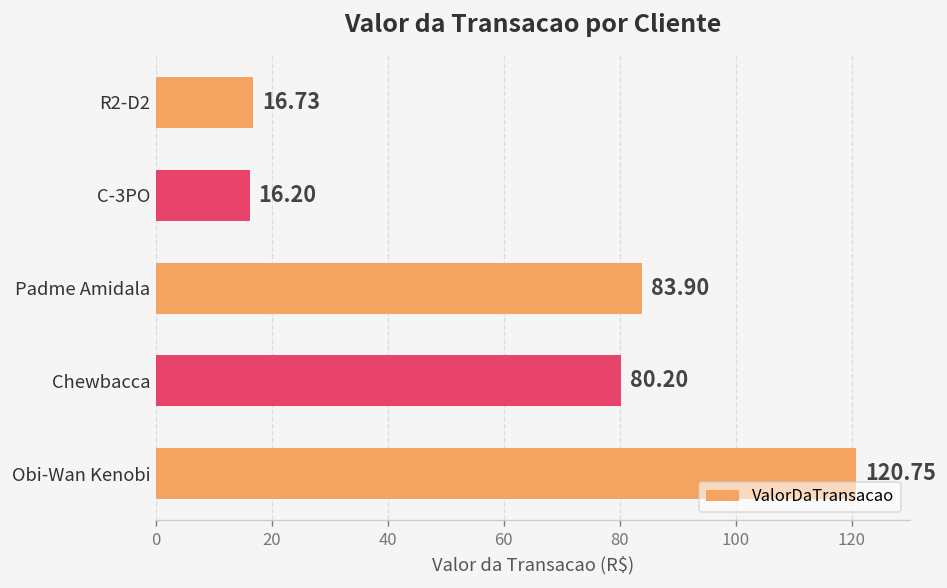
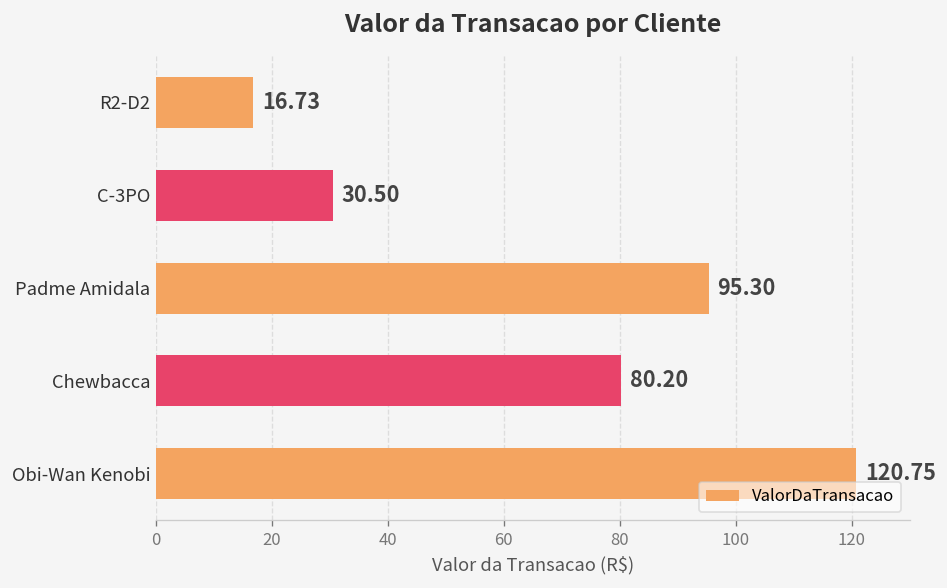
C-3PO: 16.20 -> 30.50
Padme Amidala: 83.90 -> 95.30
